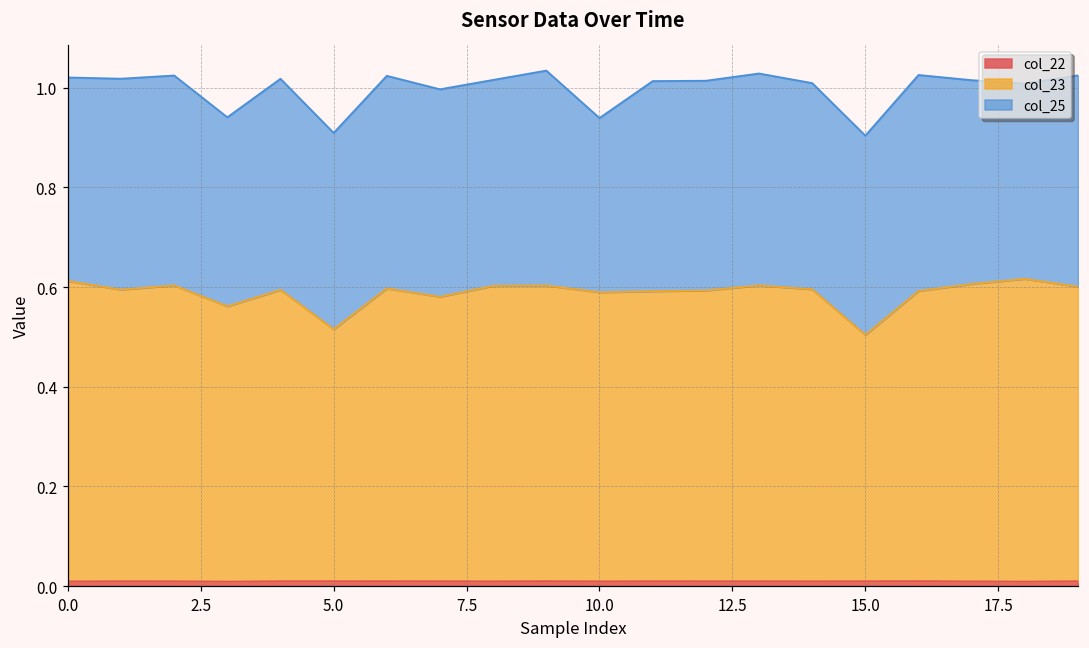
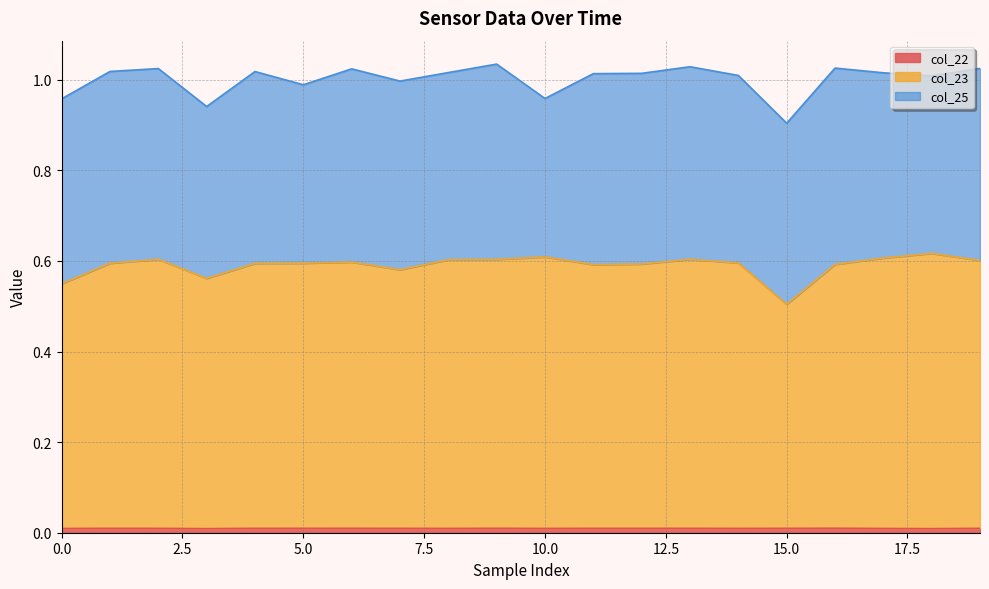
col_23, 0.0: 0.60 -> 0.54
col_23, 5.0: 0.51 -> 0.59
col_23, 10.0: 0.58 -> 0.60
